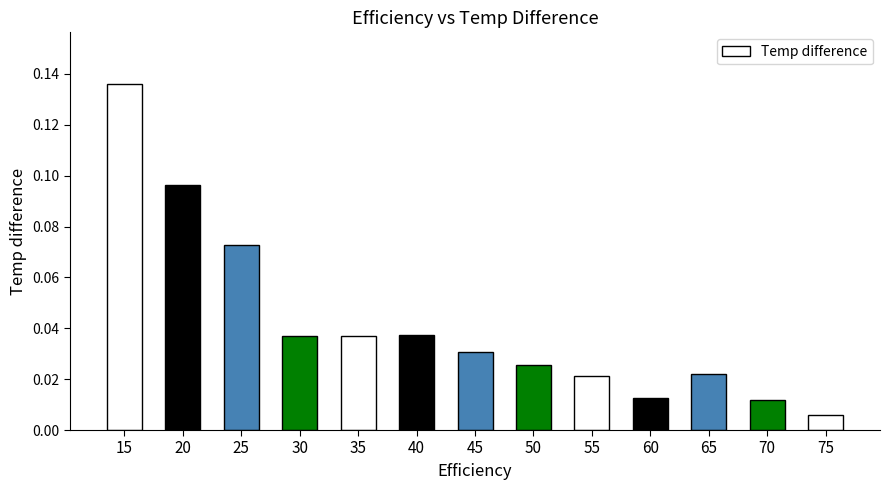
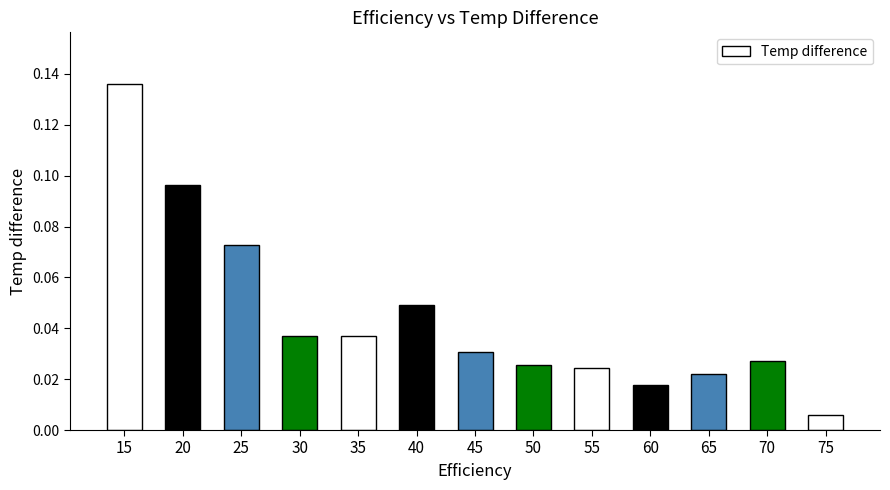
40: 0.037 -> 0.049
55: 0.021 -> 0.024
60: 0.012 -> 0.018
70: 0.012 -> 0.027
